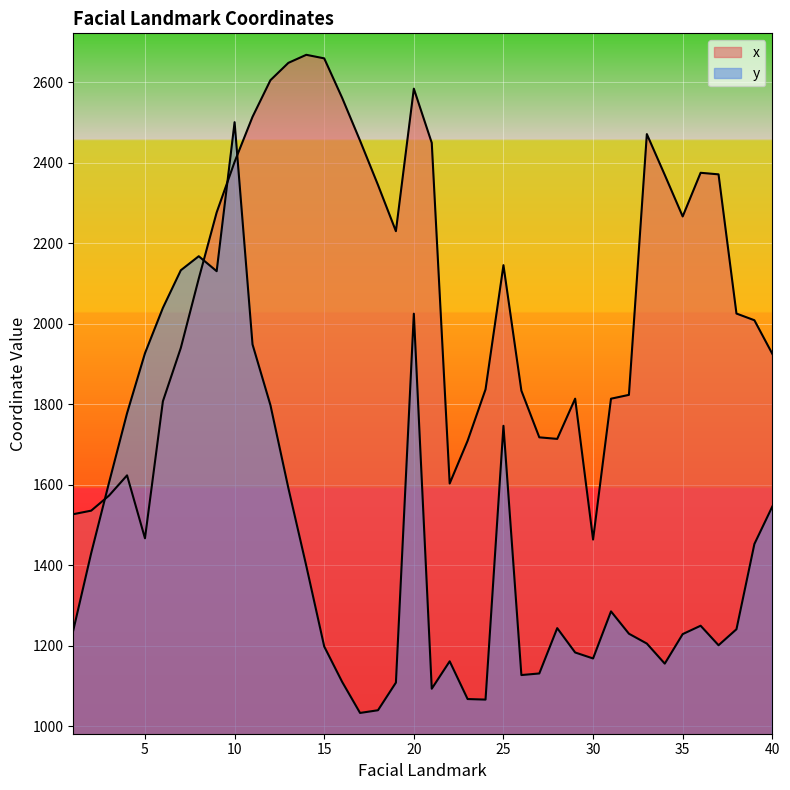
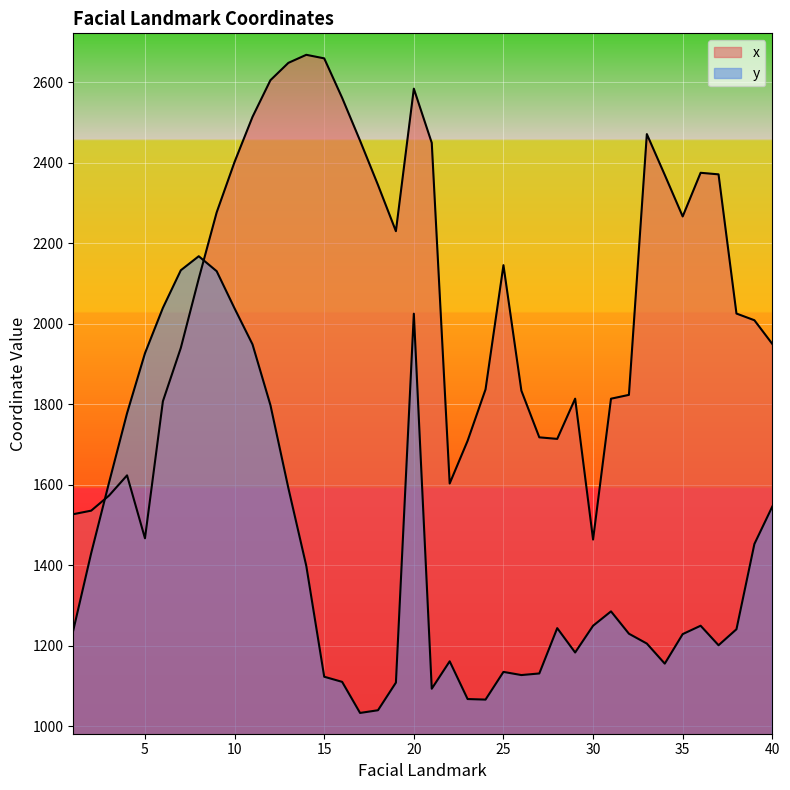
y, 10: 2500 -> 2040
y, 15: 1200 -> 1120
y, 25: 1750 -> 1130
y, 30: 1170 -> 1250
x, 40: 1930 -> 1950
